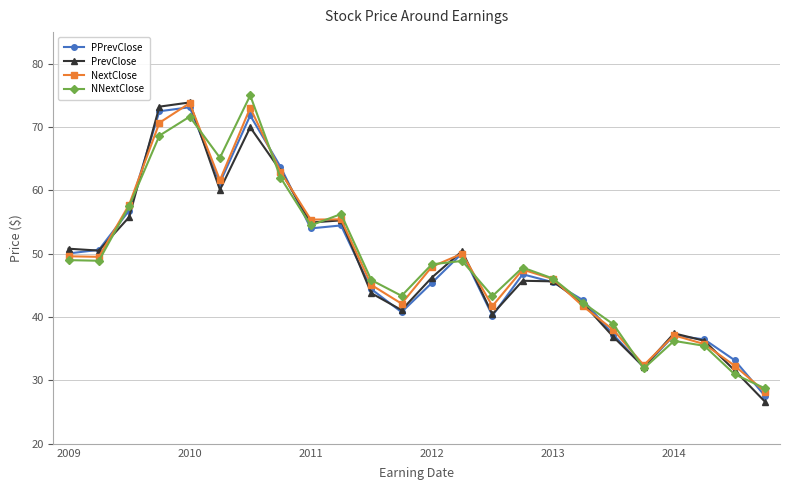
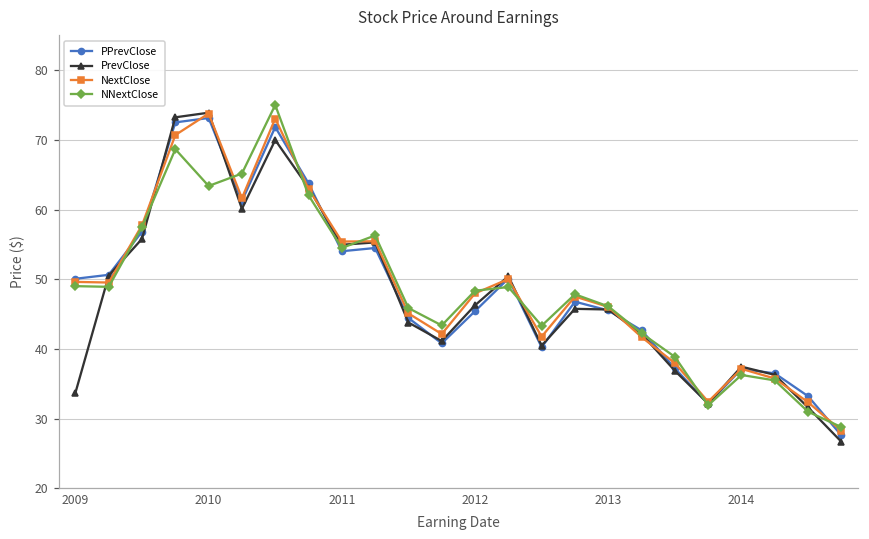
PrevClose, 2009: 51 -> 34
NNextClose, 2010: 72 -> 63
